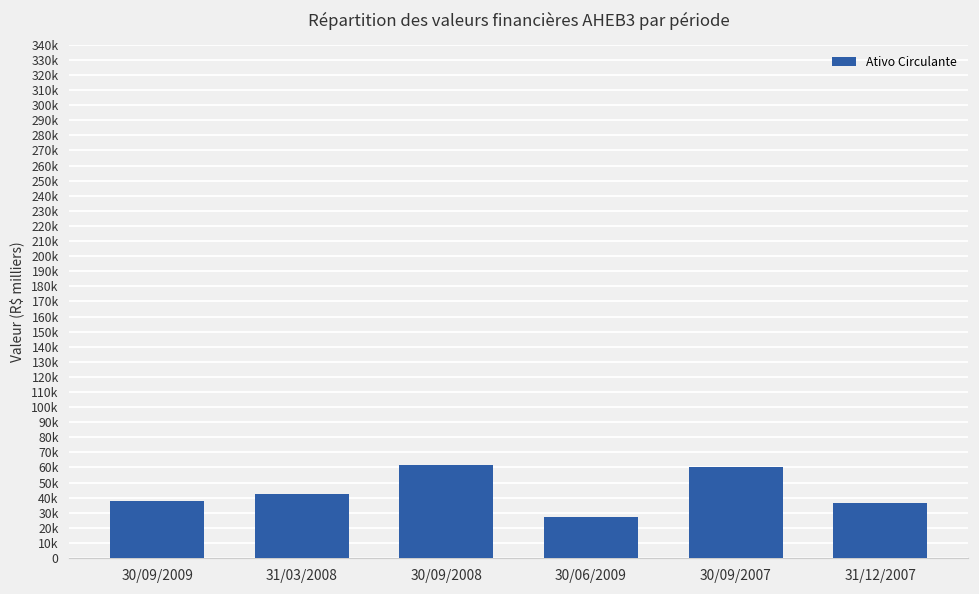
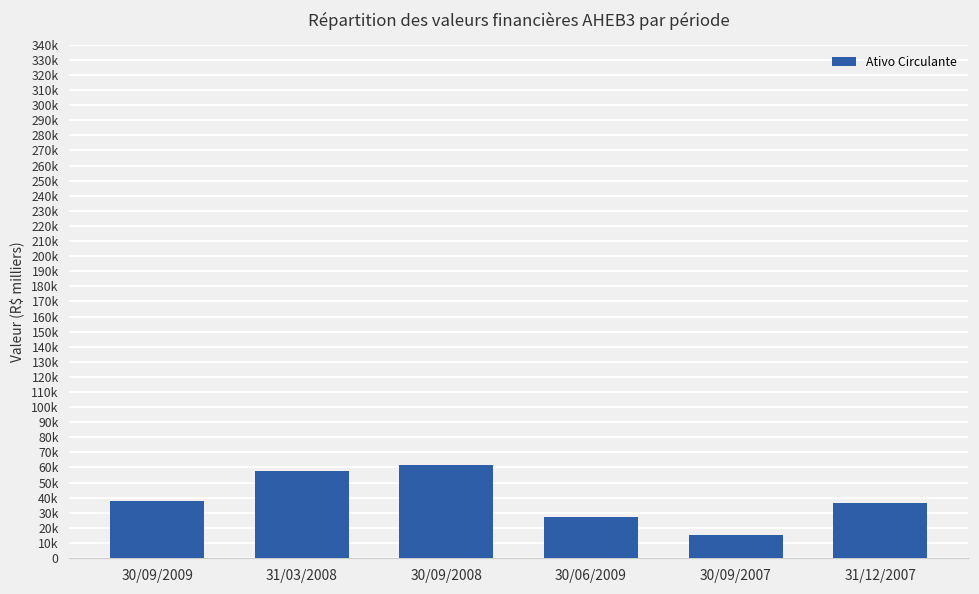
31/03/2008: 42000 -> 58000
30/09/2007: 60000 -> 15000
